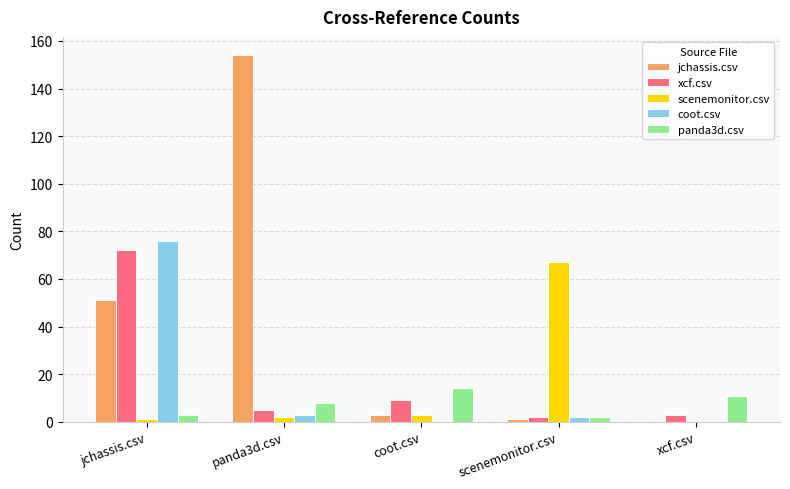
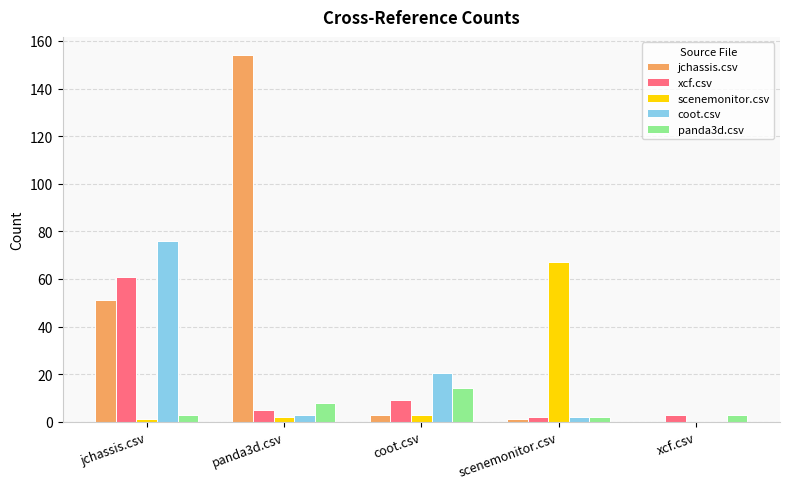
xcf.csv, jchassis.csv: 72 -> 61
coot.csv, coot.csv: 0 -> 21
panda3d.csv, xcf.csv: 11 -> 3
